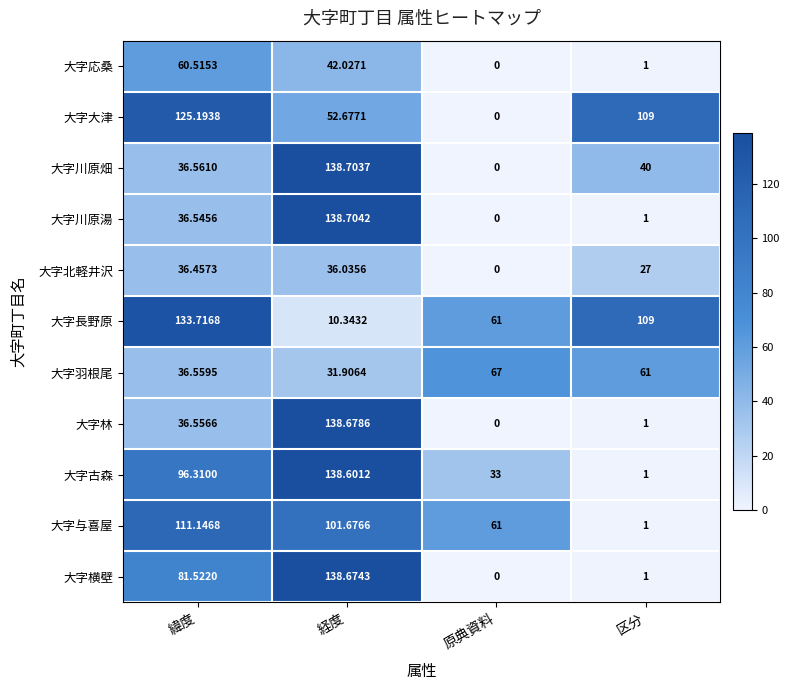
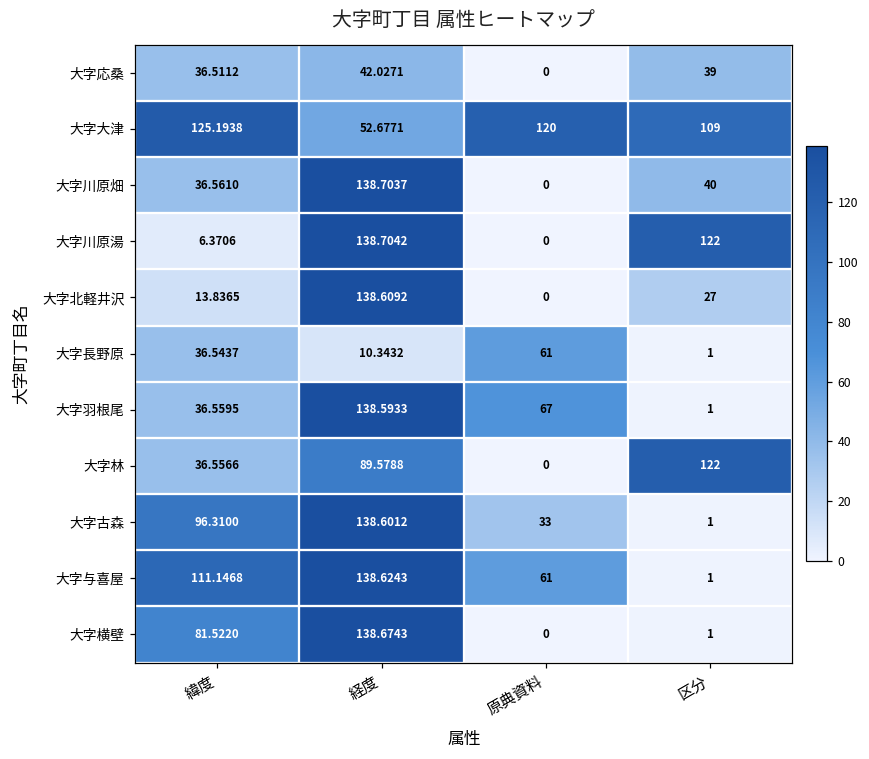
大字応桑, 緯度: 60.5153 -> 36.5112
大字応桑, 区分: 1 -> 39
大字大津, 原典資料: 0 -> 120
大字川原湯, 緯度: 36.5456 -> 6.3706
大字川原湯, 区分: 1 -> 122
大字北軽井沢, 緯度: 36.4573 -> 13.8365
大字北軽井沢, 経度: 36.0356 -> 138.6092
大字長野原, 緯度: 133.7168 -> 36.5437
大字長野原, 区分: 109 -> 1
大字羽根尾, 経度: 31.9064 -> 138.5933
大字羽根尾, 区分: 61 -> 1
大字林, 経度: 138.6786 -> 89.5788
大字林, 区分: 1 -> 122
大字与喜屋, 経度: 101.6766 -> 138.6243
